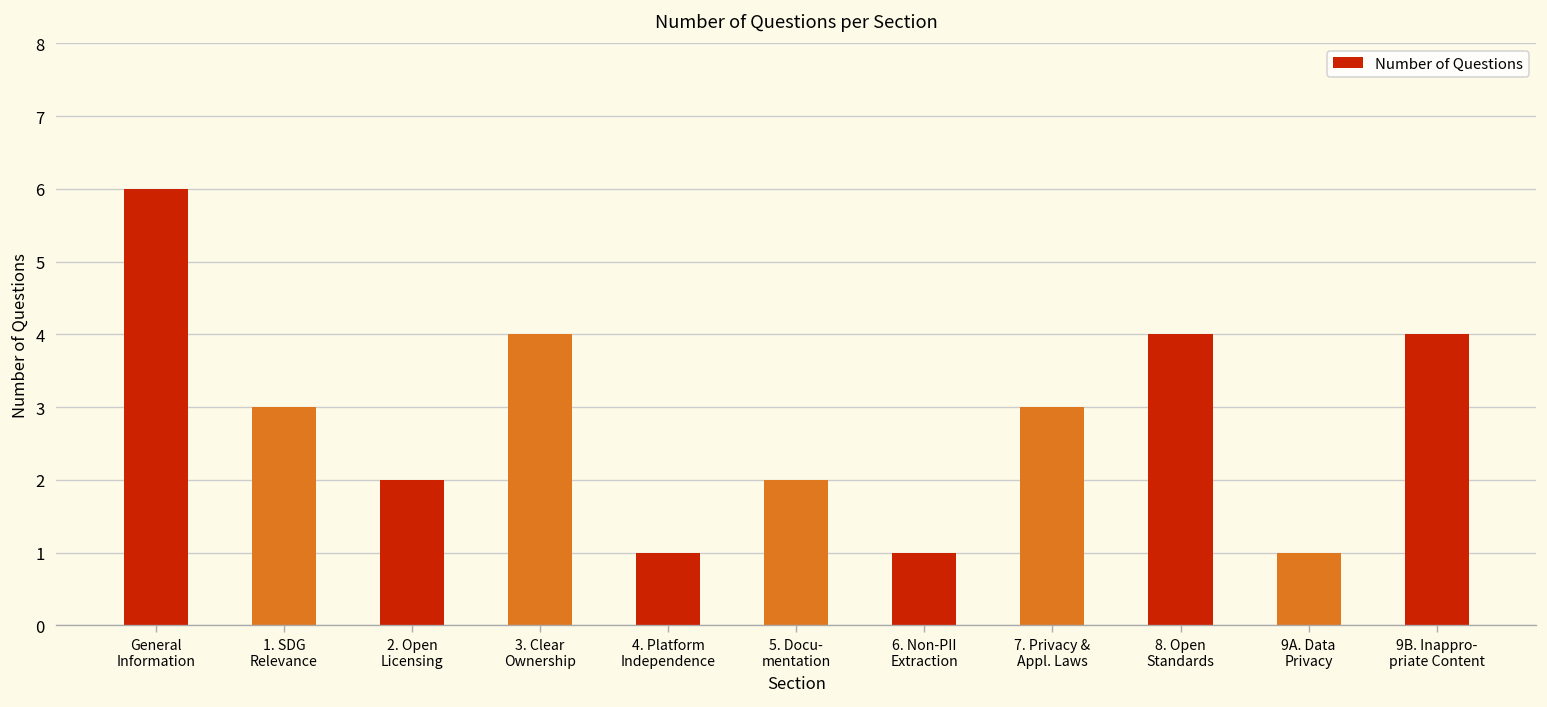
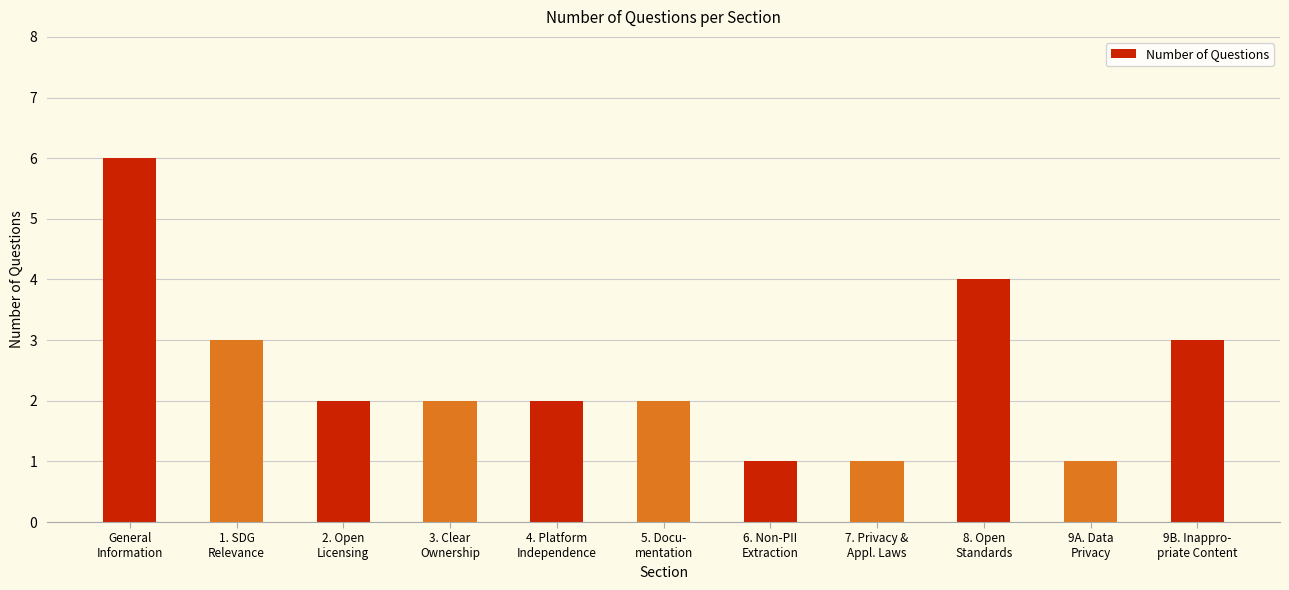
3. Clear Ownership: 4 -> 2
4. Platform Independence: 1 -> 2
7. Privacy & Appl. Laws: 3 -> 1
9B. Inappro- priate Content: 4 -> 3
